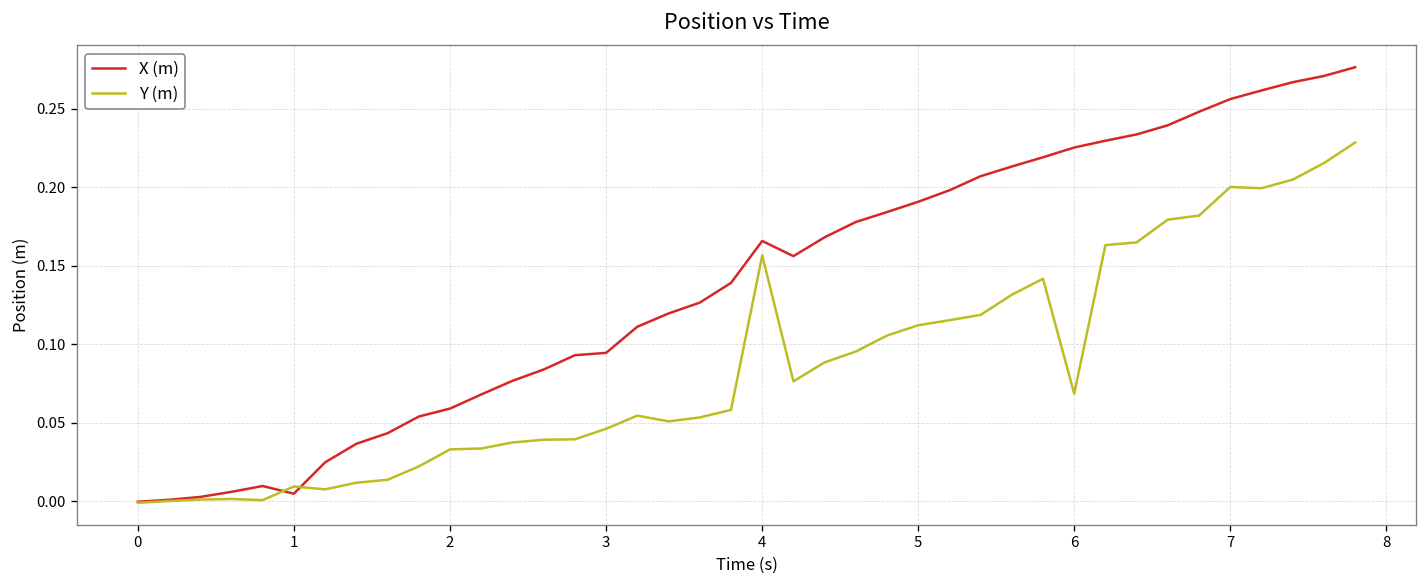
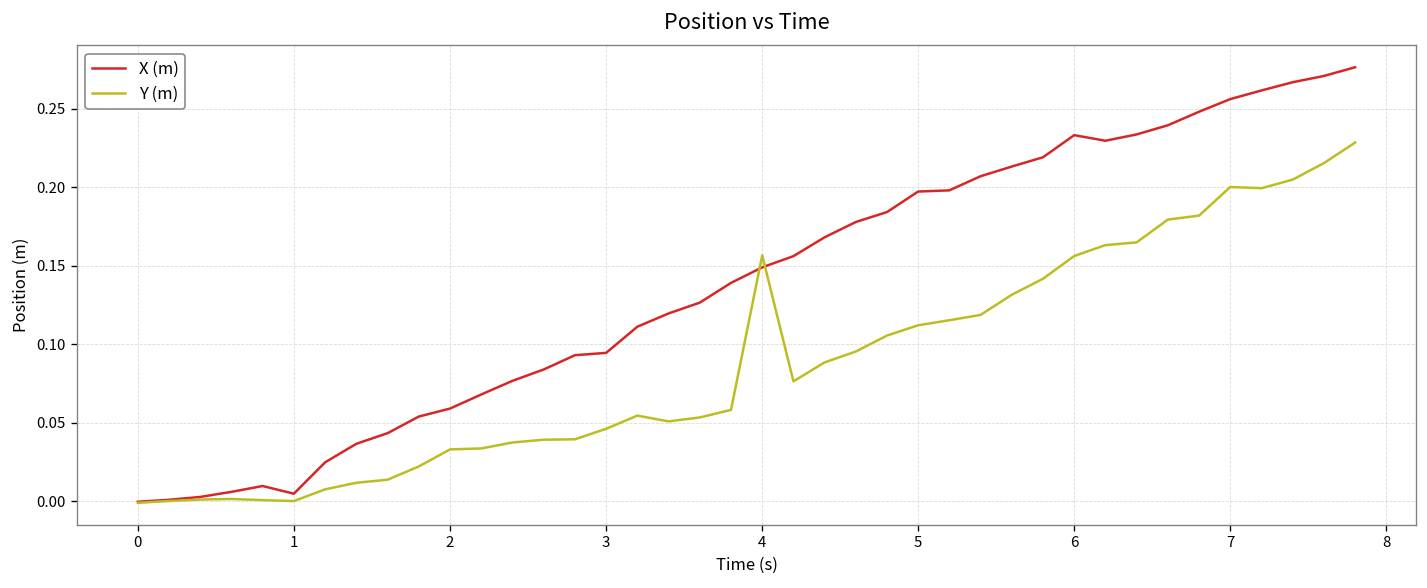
Y (m), 1: 0.010 -> 0.000
X (m), 4: 0.166 -> 0.149
X (m), 5: 0.191 -> 0.197
X (m), 6: 0.225 -> 0.233
Y (m), 6: 0.069 -> 0.156
